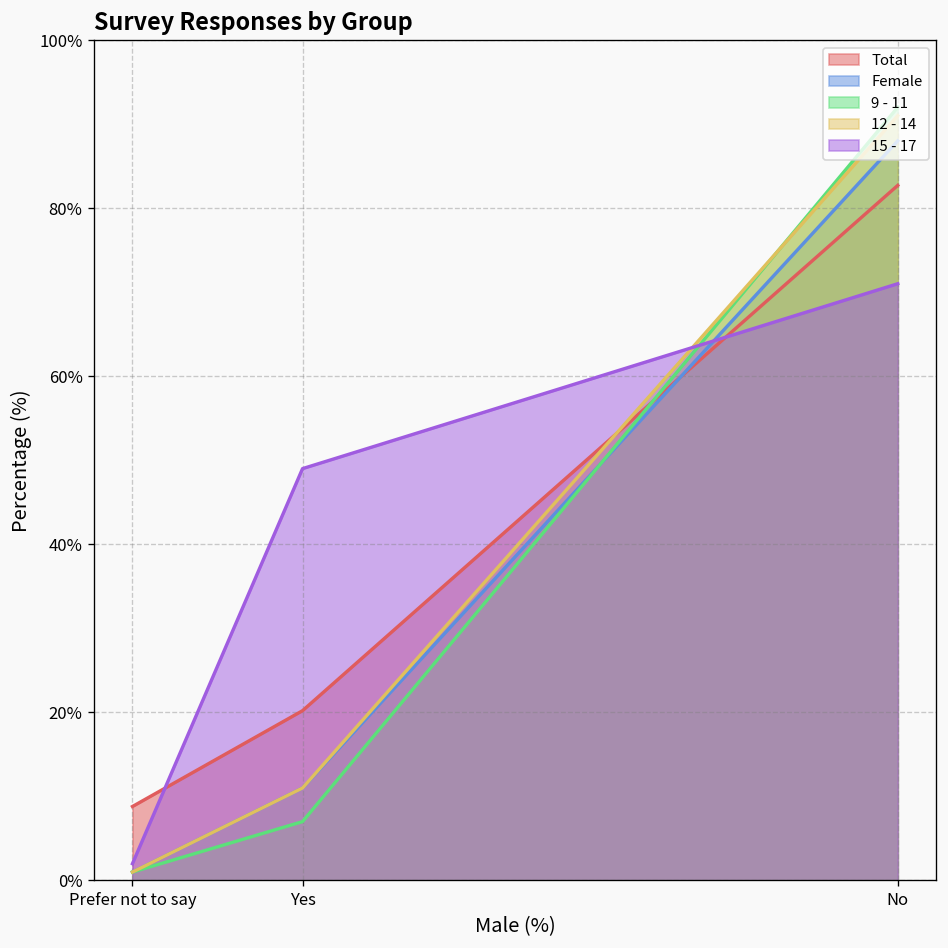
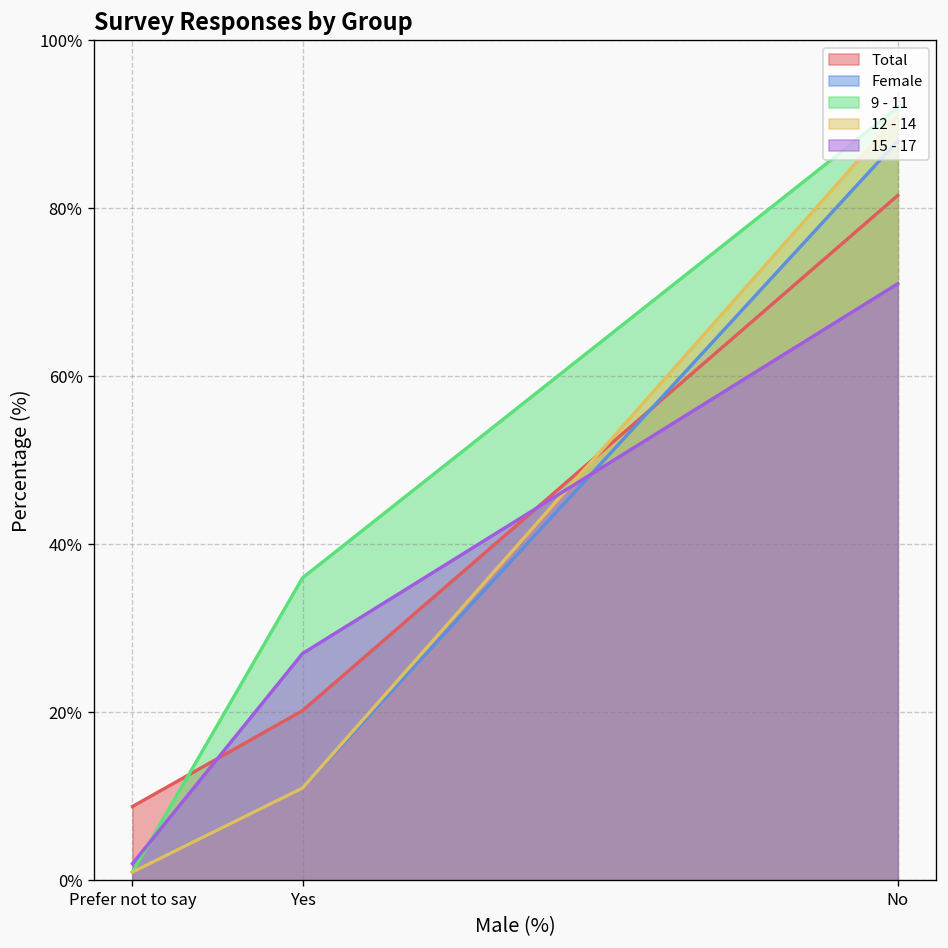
9 - 11, Yes: 7% -> 36%
15 - 17, Yes: 49% -> 27%
Total, No: 83% -> 82%
